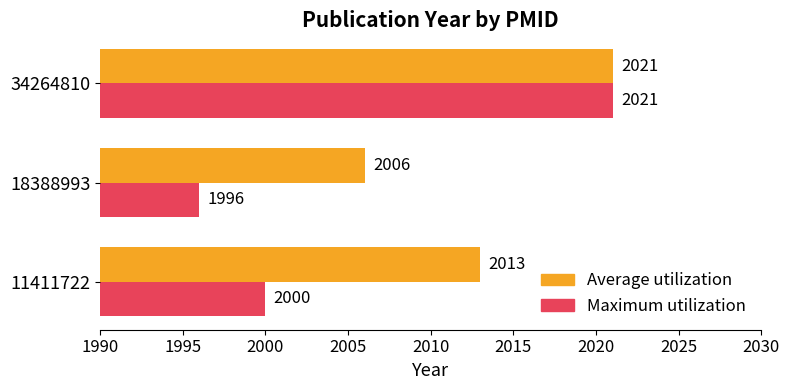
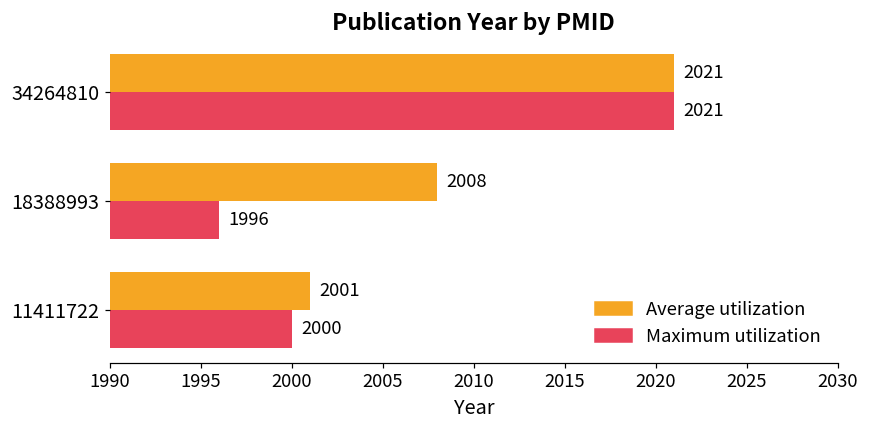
Average utilization, 18388993: 2006 -> 2008
Average utilization, 11411722: 2013 -> 2001
